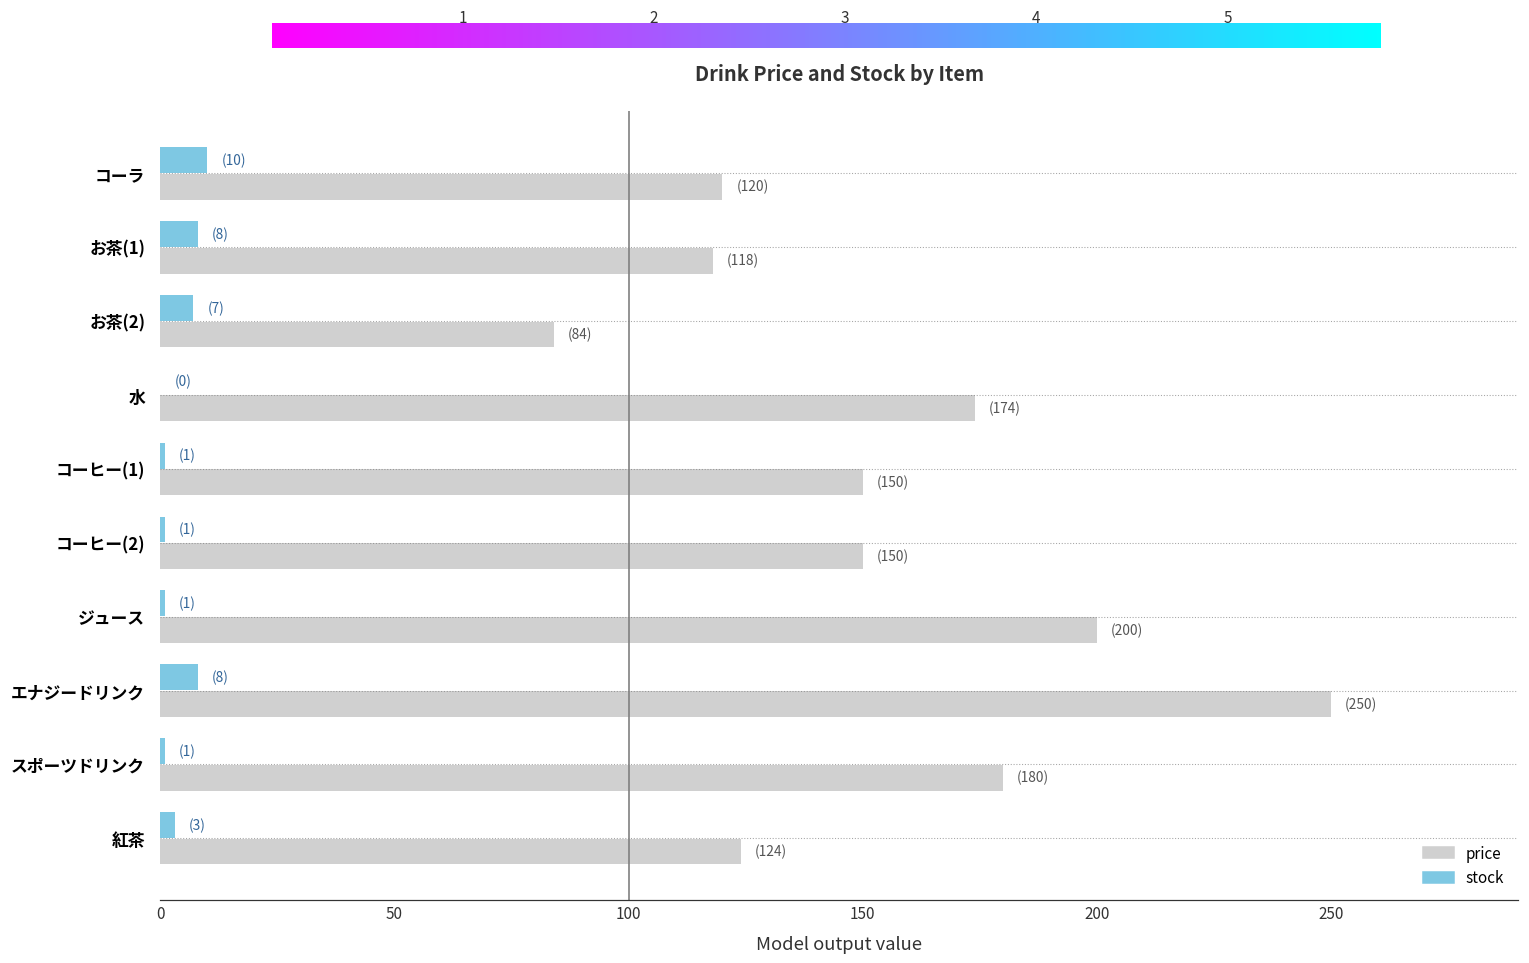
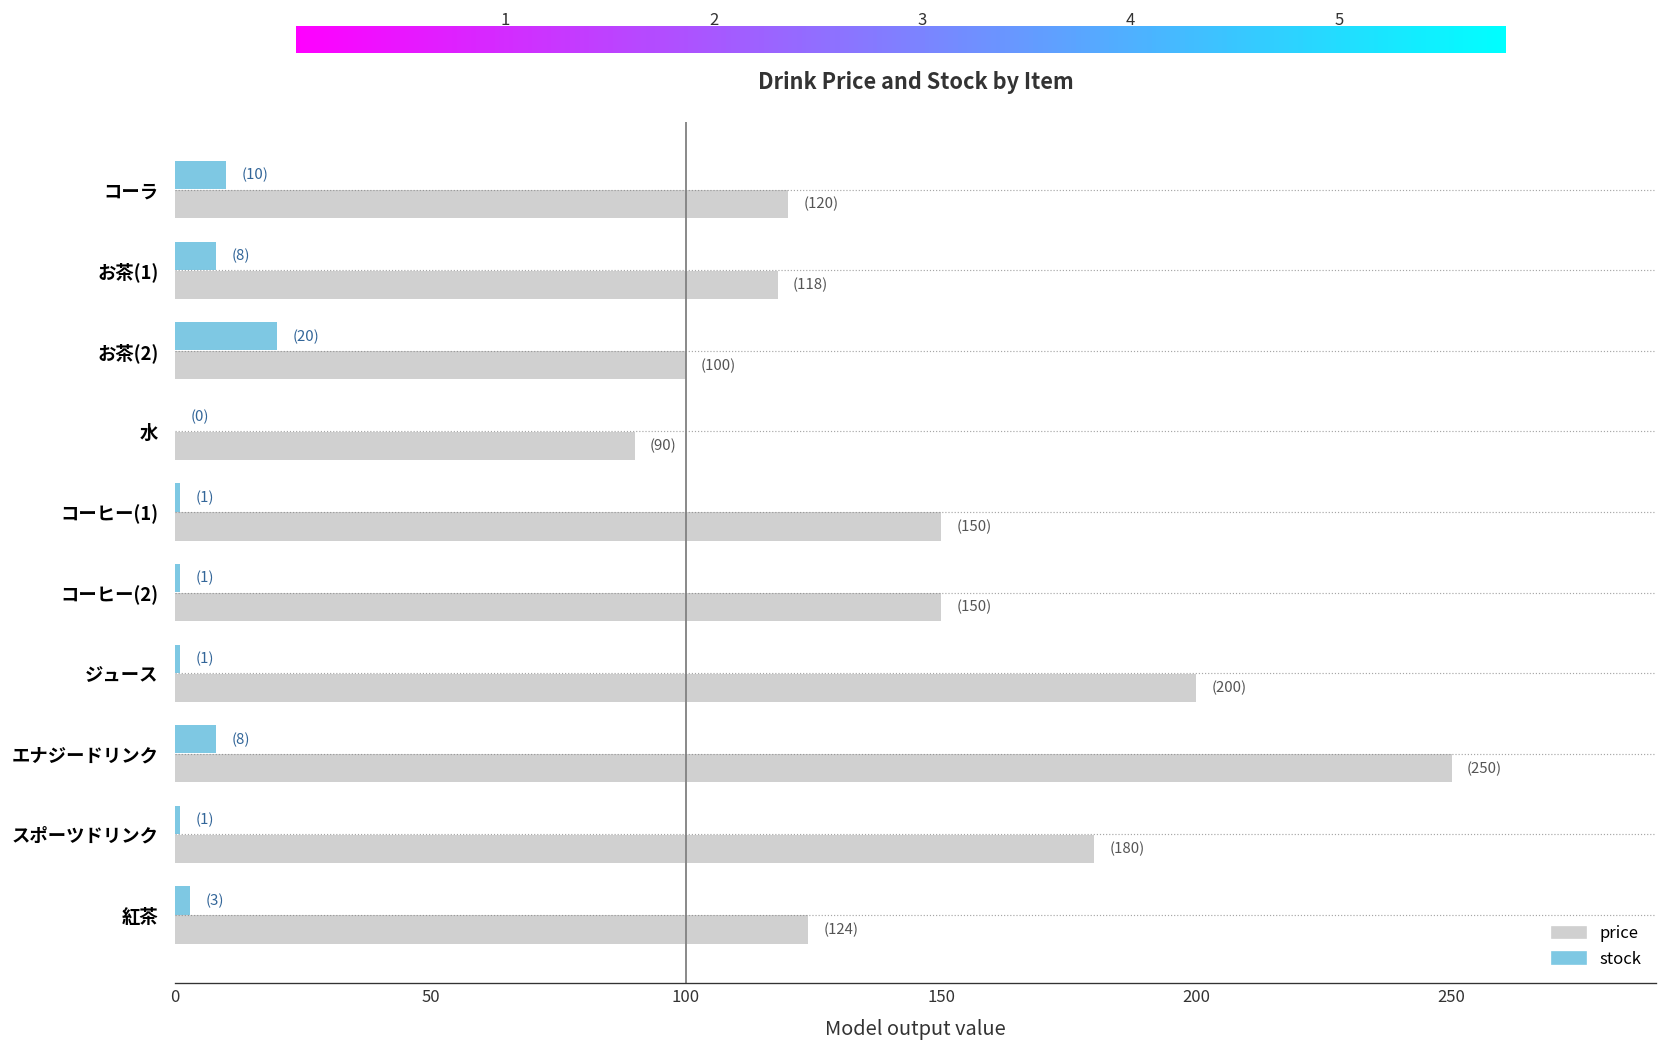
stock, お茶(2): (7) -> (20)
price, お茶(2): (84) -> (100)
price, 水: (174) -> (90)
